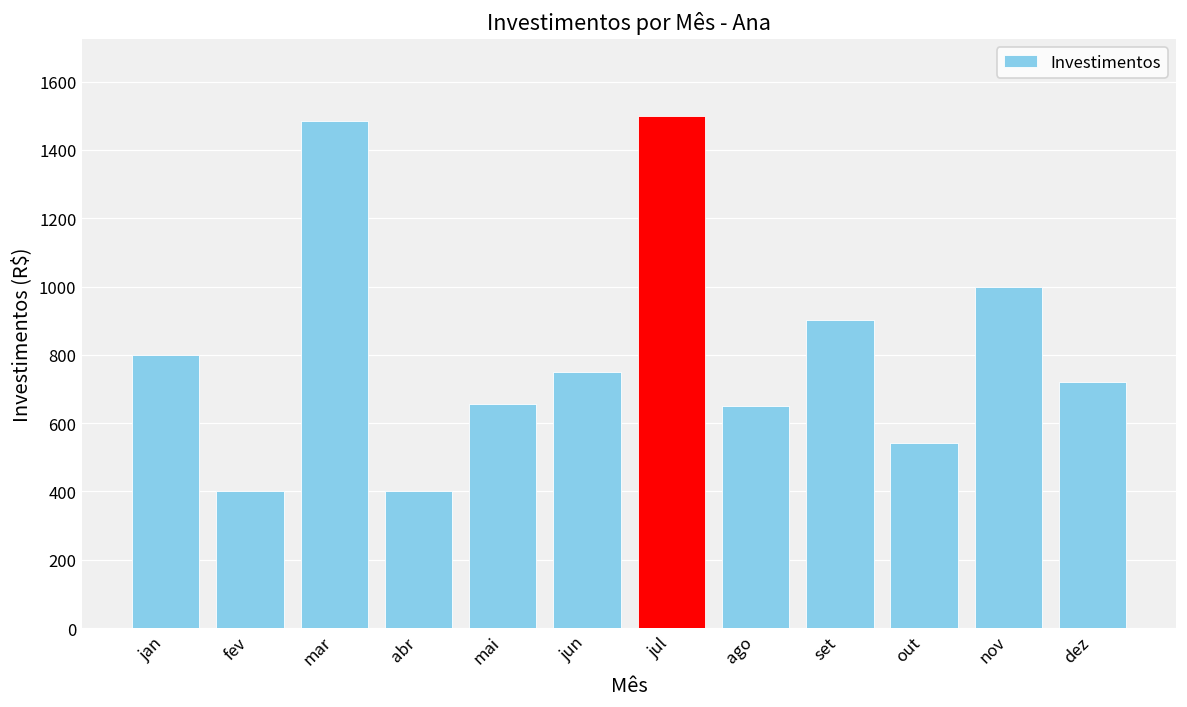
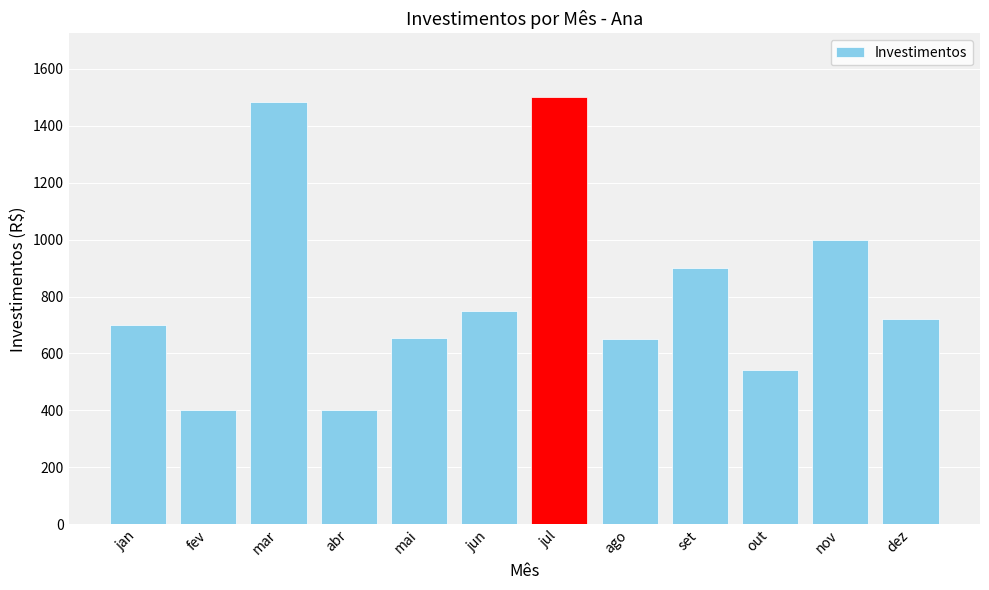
jan: 800 -> 700
